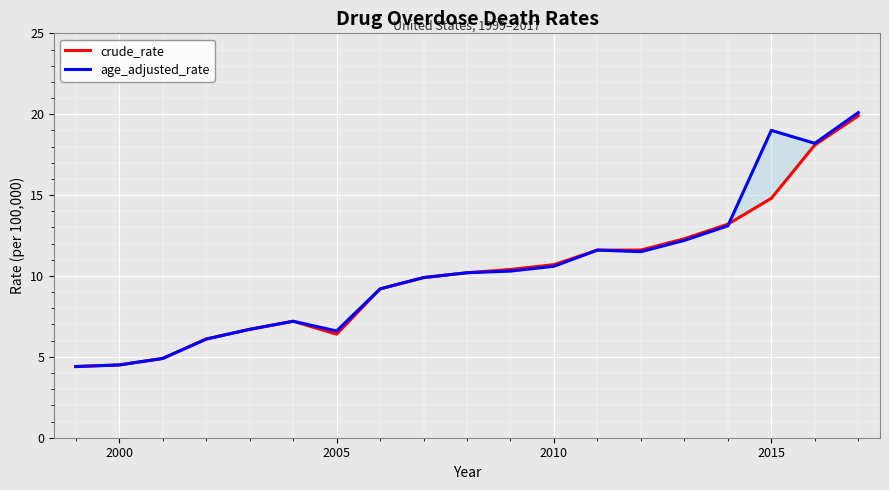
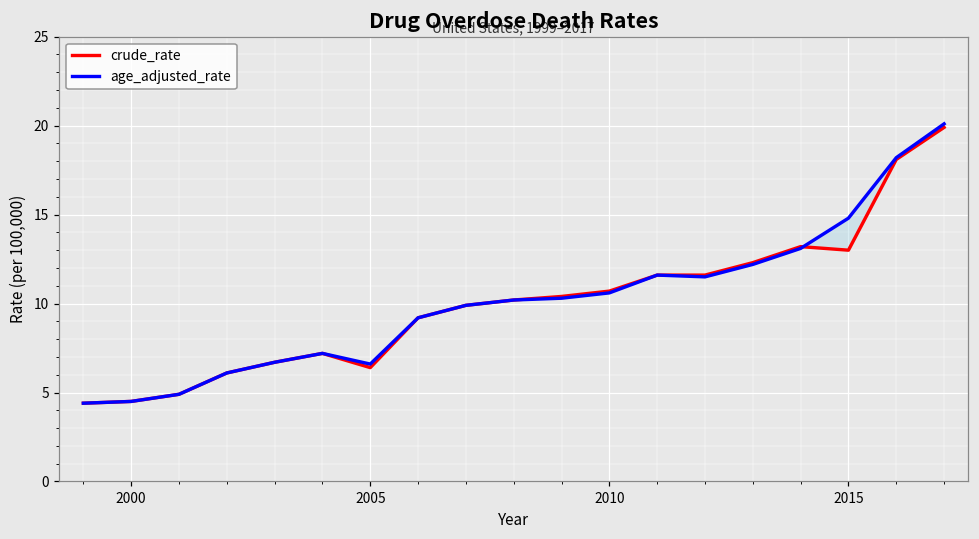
crude_rate, 2015: 14.8 -> 13.0
age_adjusted_rate, 2015: 19.0 -> 14.8
